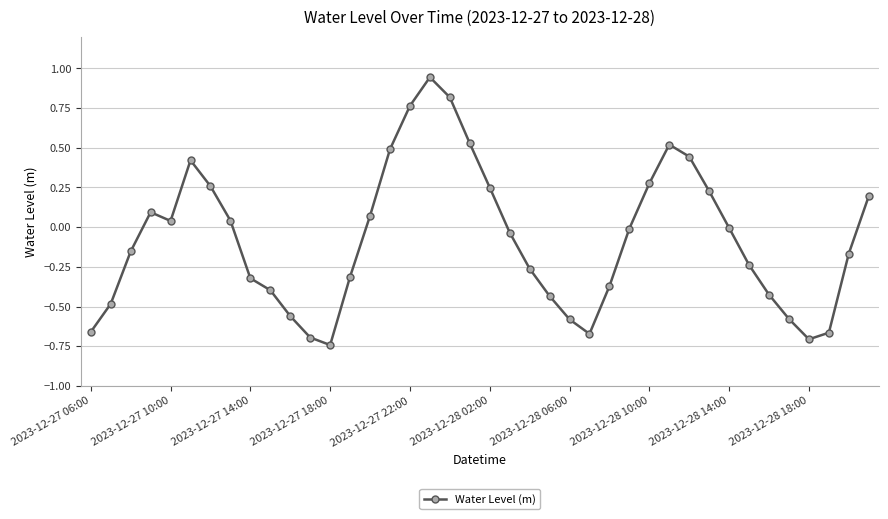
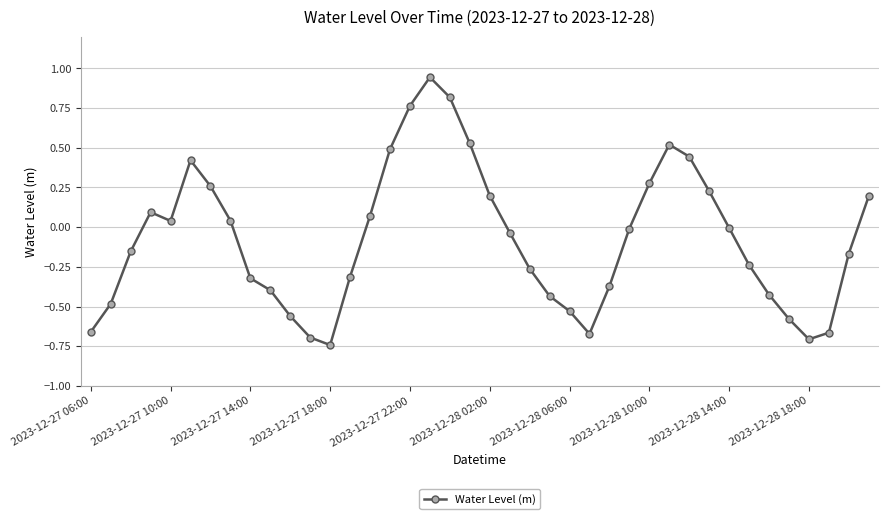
2023-12-28 02:00: 0.25 -> 0.20
2023-12-28 06:00: -0.58 -> -0.53
